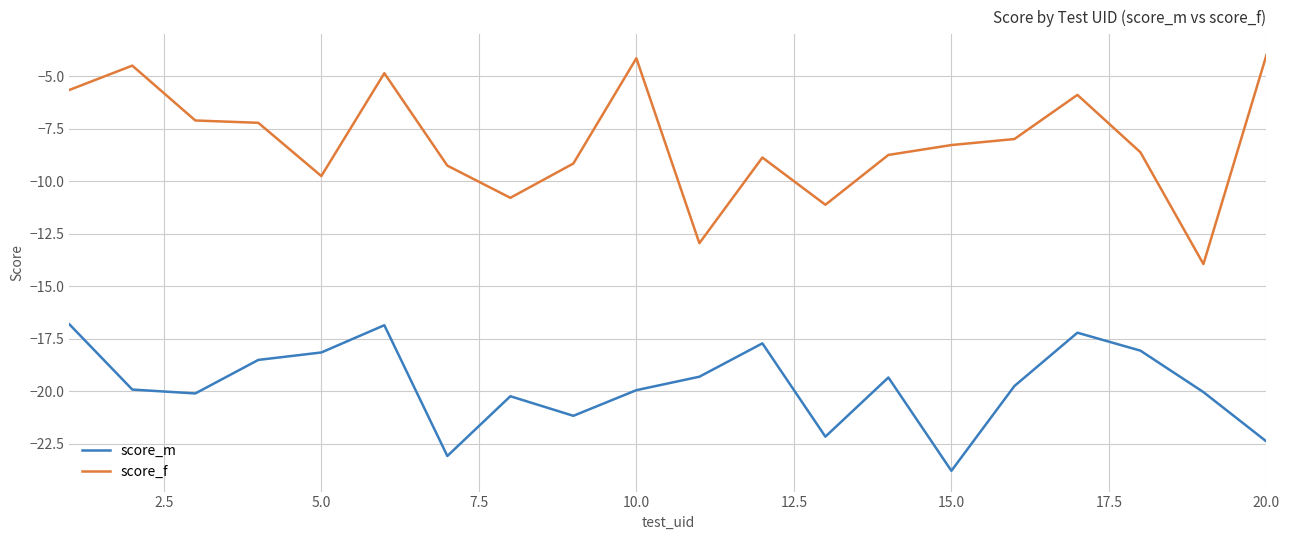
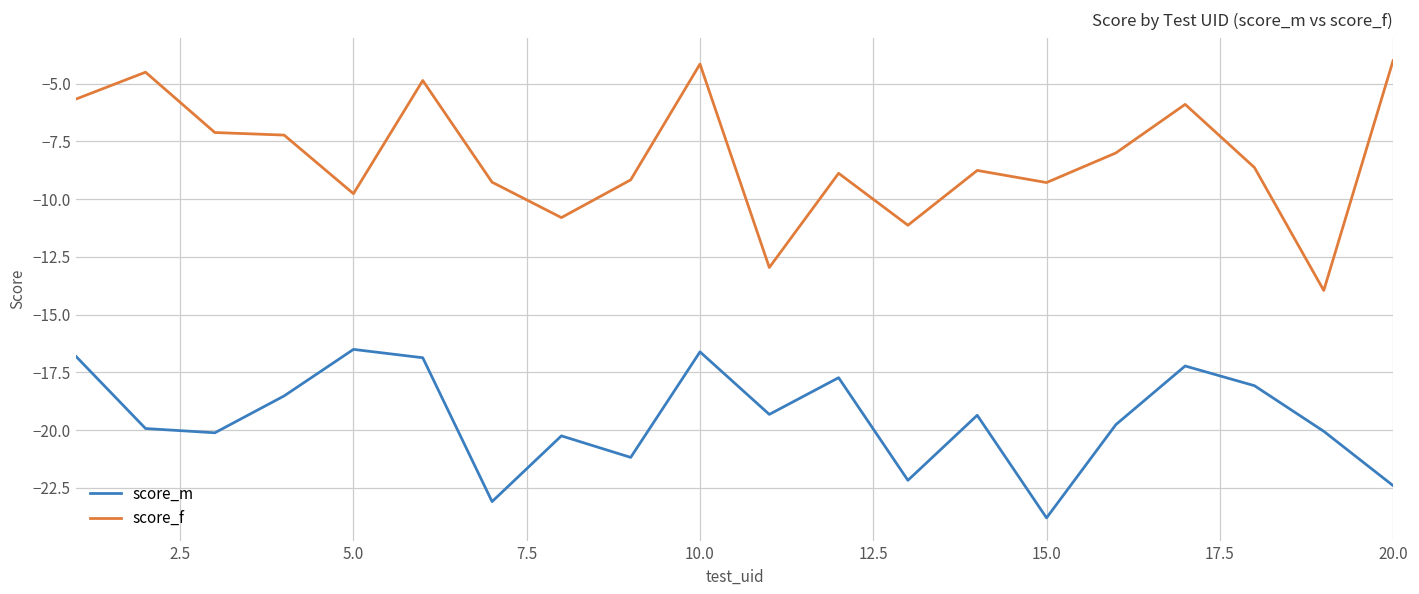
score_m, 5.0: -18.2 -> -16.5
score_m, 10.0: -20.0 -> -16.6
score_f, 15.0: -8.3 -> -9.3
